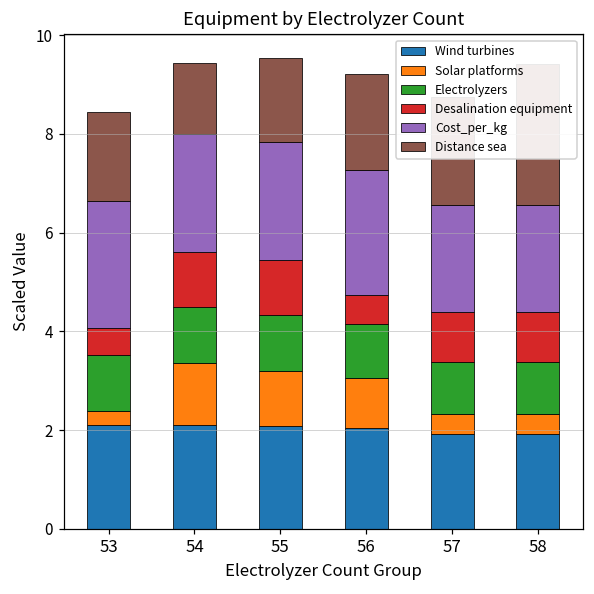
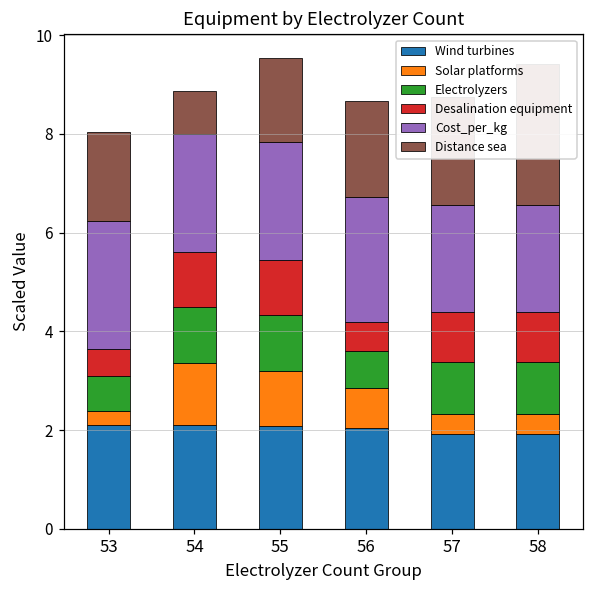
Electrolyzers, 53: 1.1 -> 0.7
Distance sea, 54: 1.4 -> 0.9
Solar platforms, 56: 1.0 -> 0.8
Electrolyzers, 56: 1.1 -> 0.7
